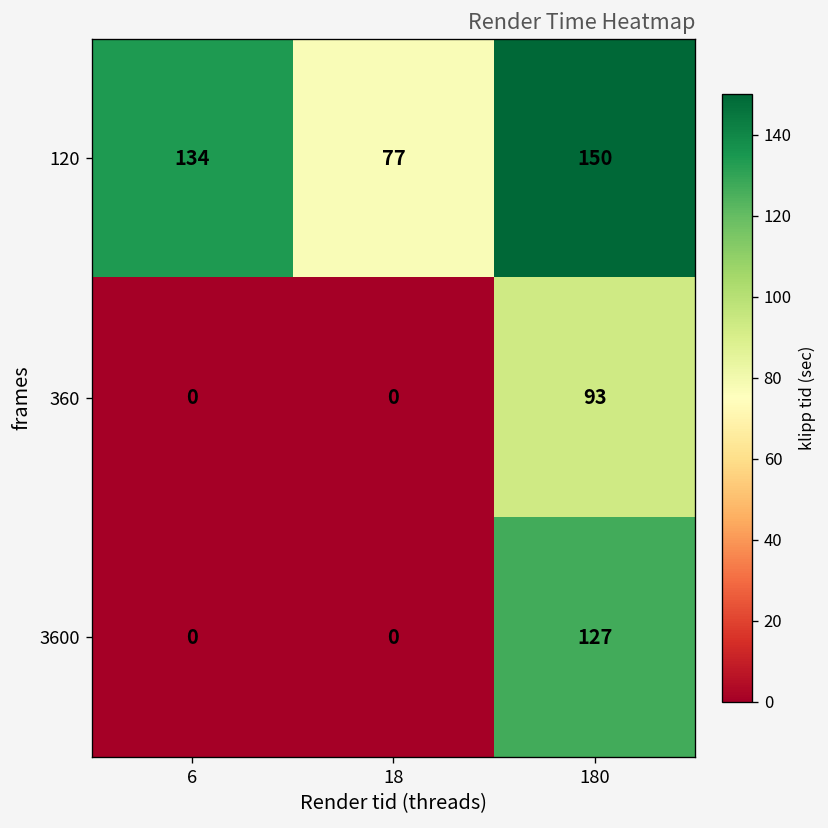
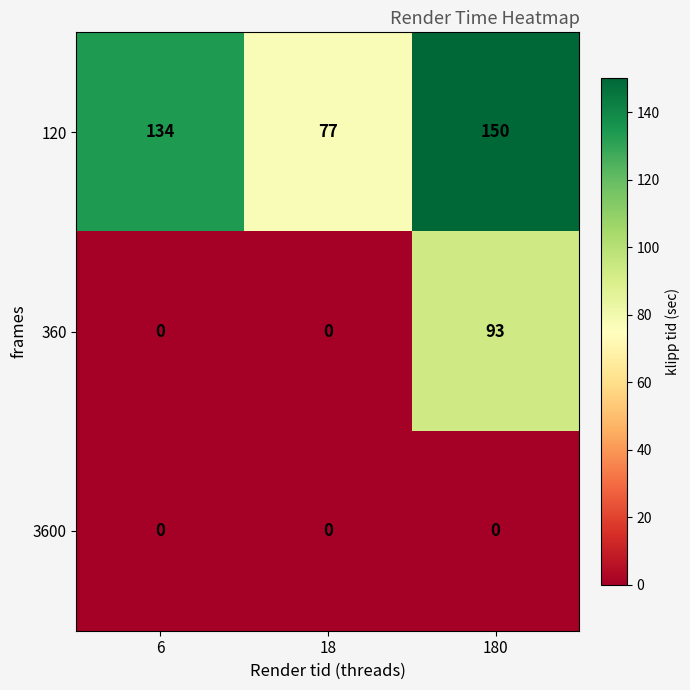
3600, 180: 127 -> 0
